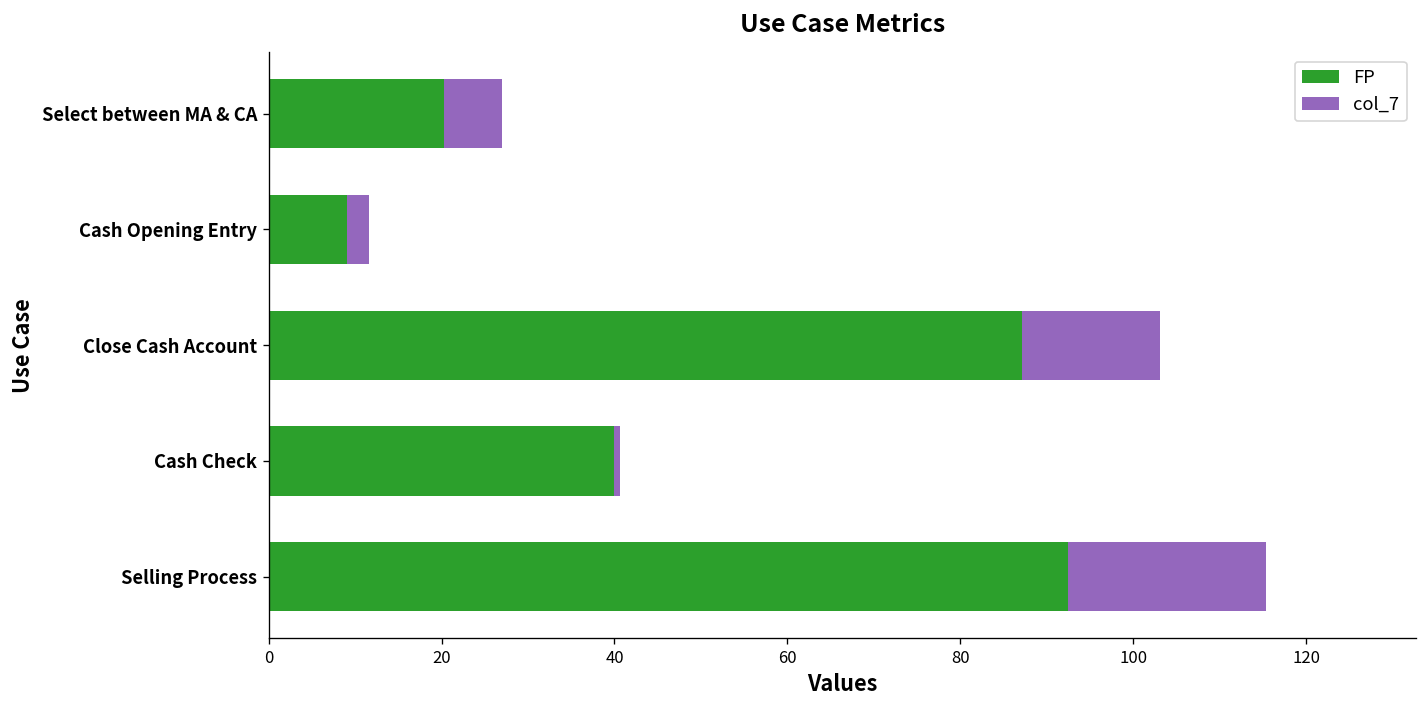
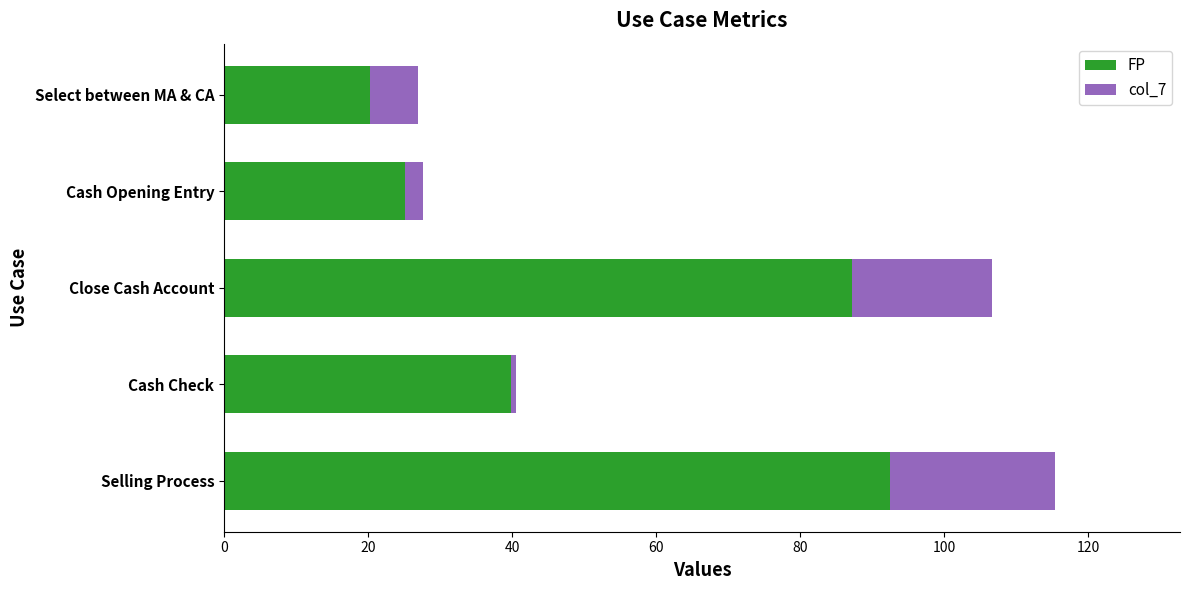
FP, Cash Opening Entry: 9 -> 25
col_7, Close Cash Account: 16 -> 20
